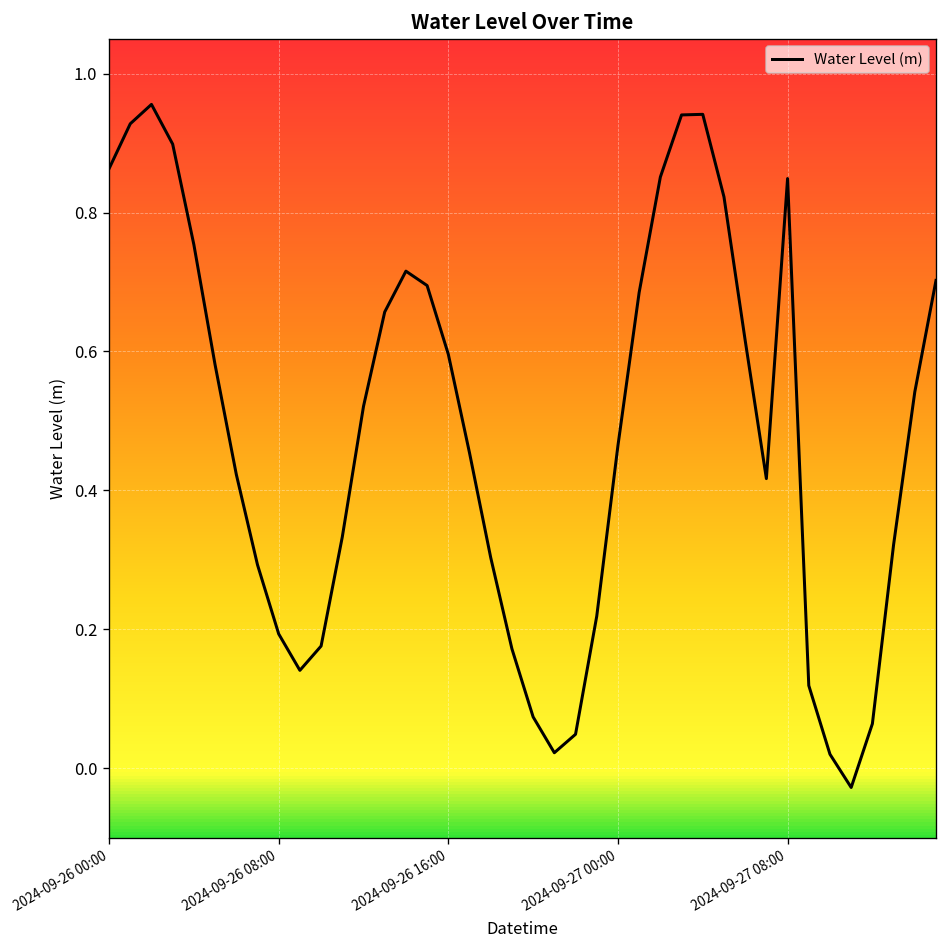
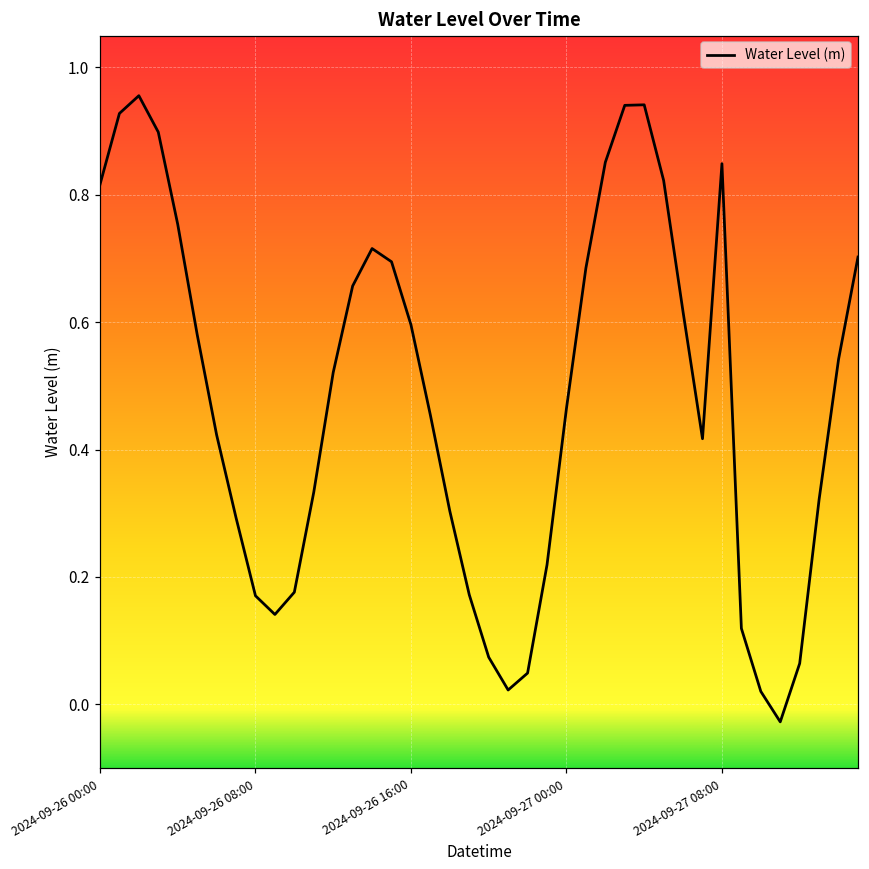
2024-09-26 00:00: 0.86 -> 0.82
2024-09-26 08:00: 0.19 -> 0.17
